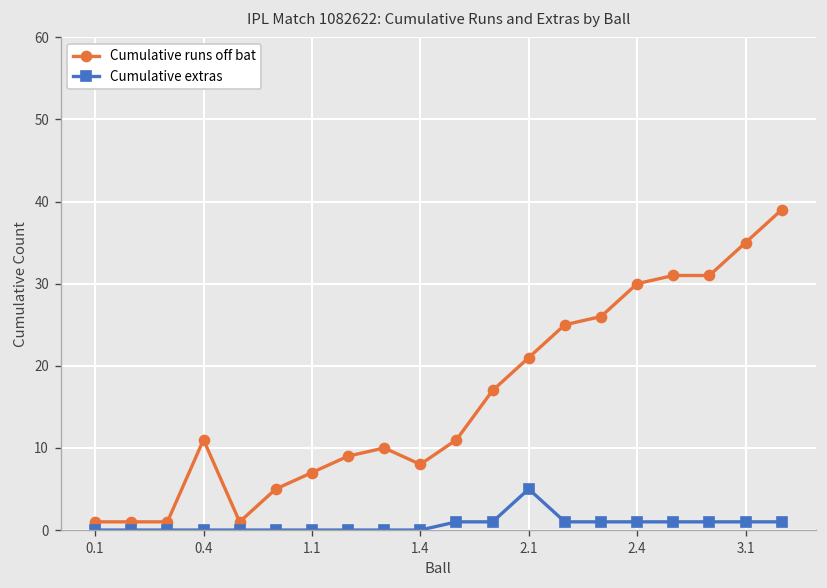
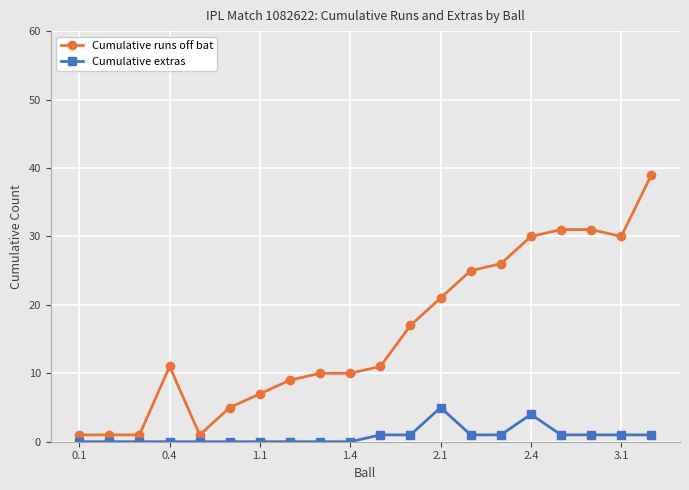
Cumulative runs off bat, 1.4: 8 -> 10
Cumulative extras, 2.4: 1 -> 4
Cumulative runs off bat, 3.1: 35 -> 30
